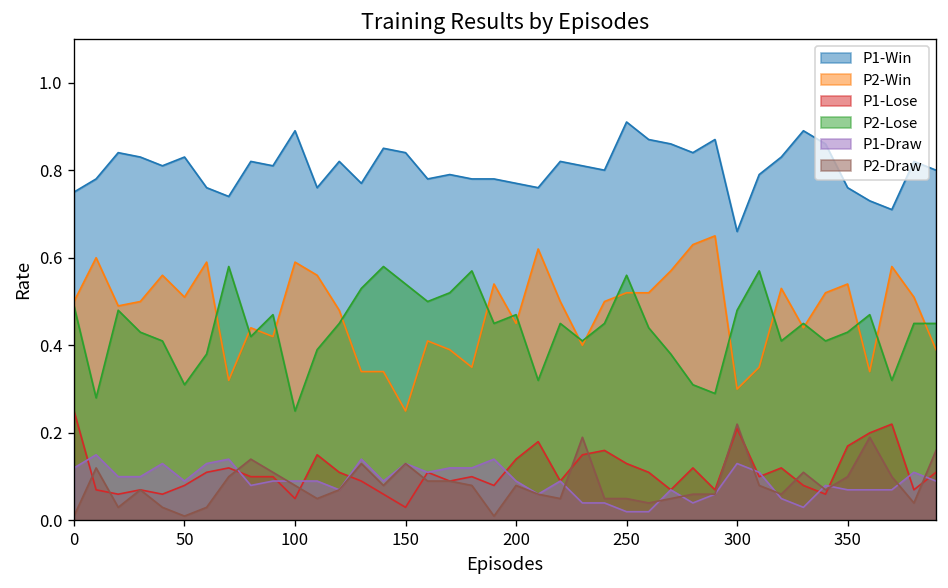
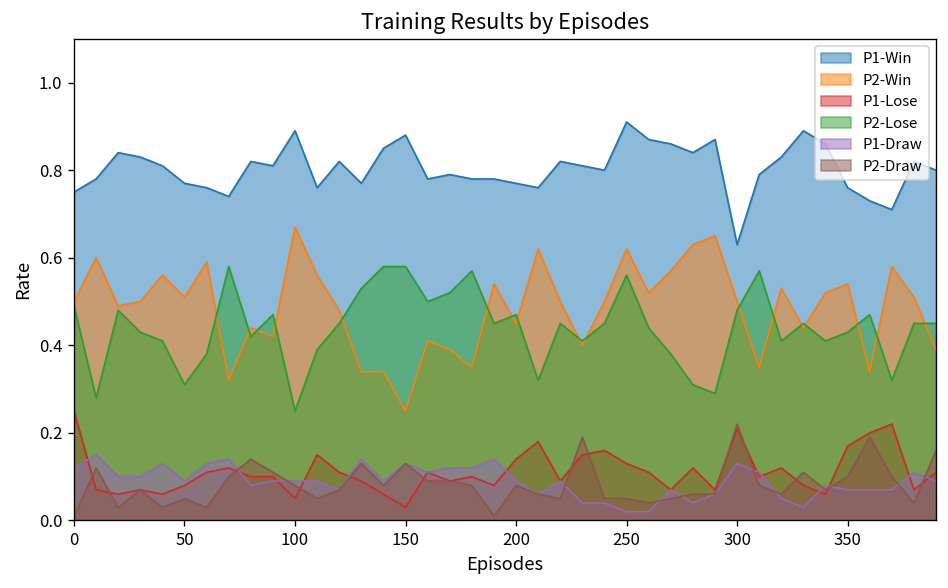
P1-Win, 50: 0.83 -> 0.77
P2-Draw, 50: 0.01 -> 0.05
P2-Win, 100: 0.59 -> 0.67
P1-Win, 150: 0.84 -> 0.88
P2-Lose, 150: 0.54 -> 0.58
P2-Win, 250: 0.52 -> 0.62
P1-Win, 300: 0.66 -> 0.63
P2-Win, 300: 0.3 -> 0.5
